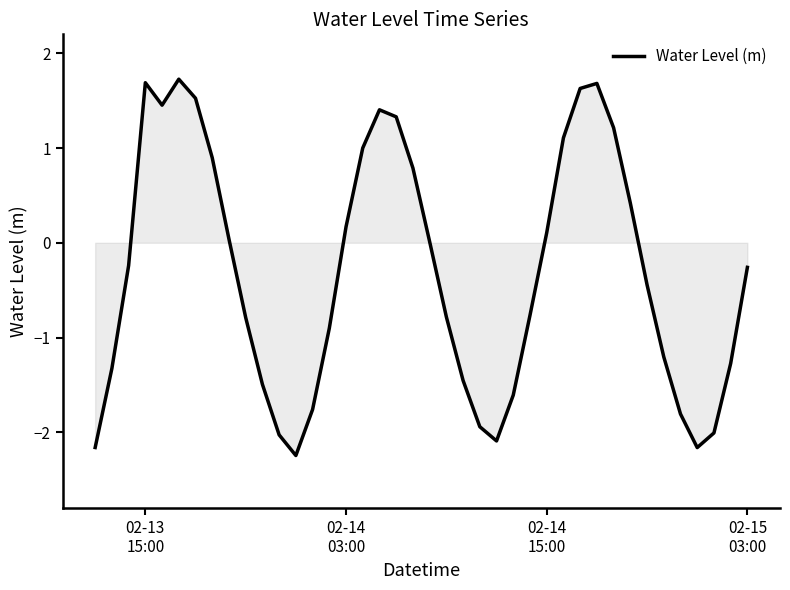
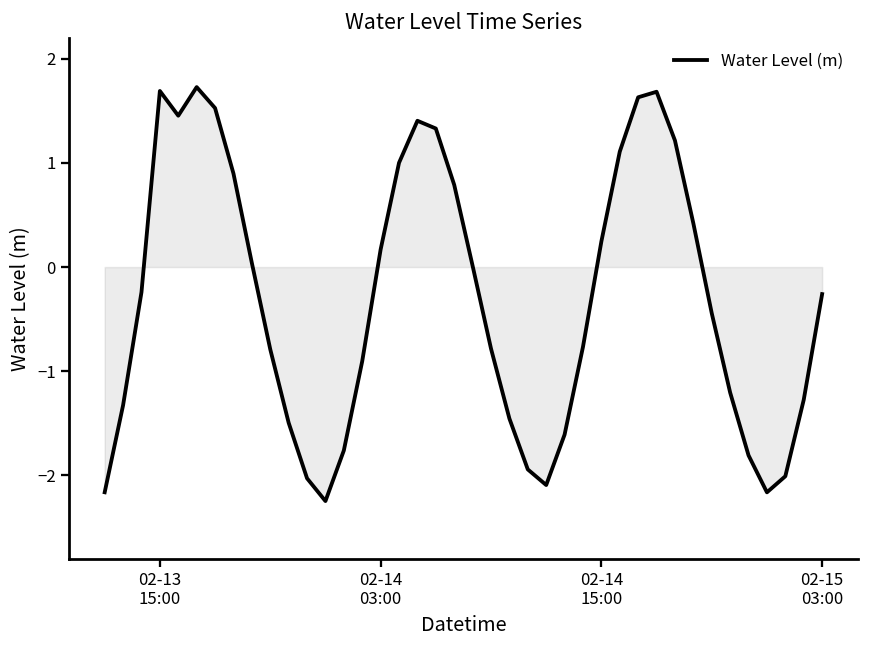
Water Level (m), 02-14 15:00: 0.1 -> 0.2
